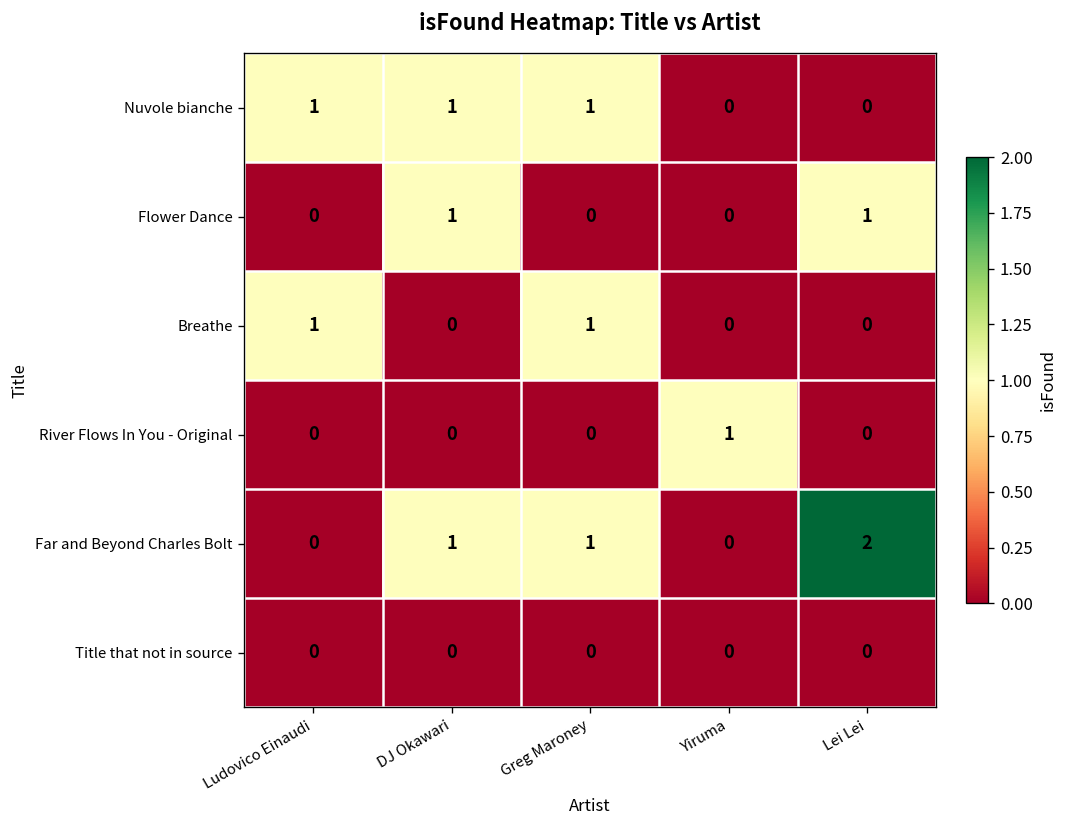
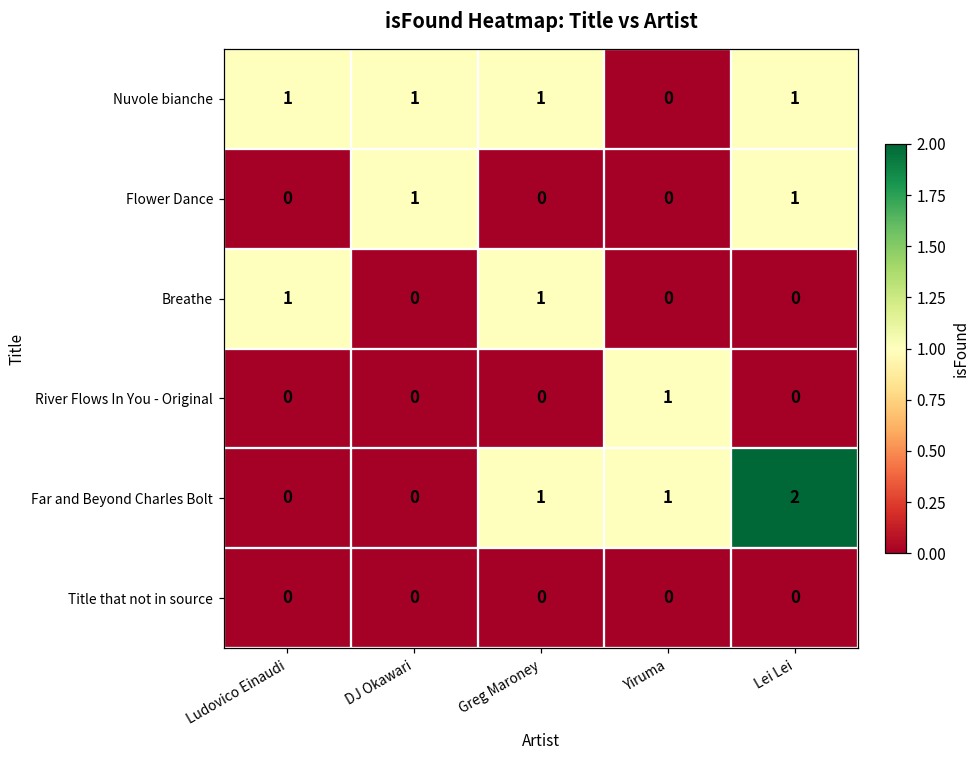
Nuvole bianche, Lei Lei: 0 -> 1
Far and Beyond Charles Bolt, DJ Okawari: 1 -> 0
Far and Beyond Charles Bolt, Yiruma: 0 -> 1
